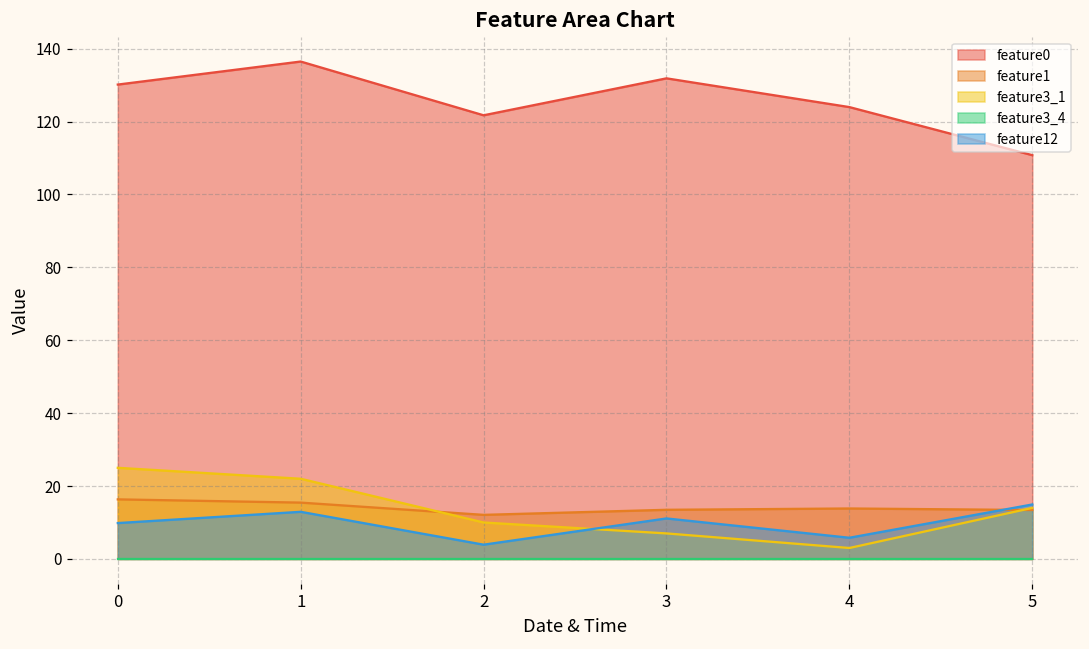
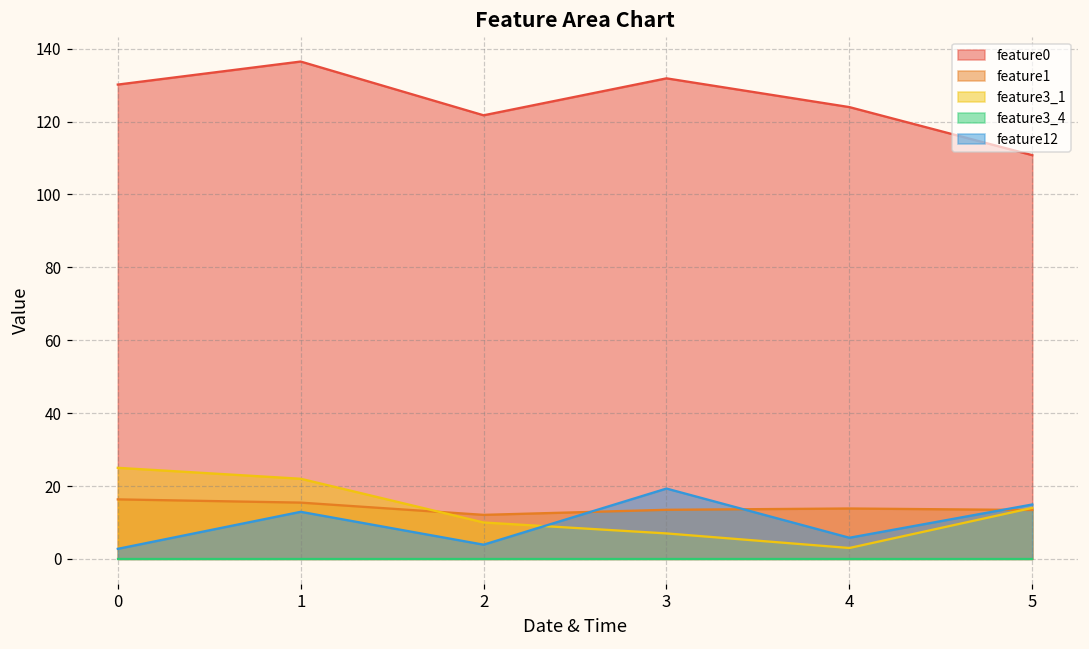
feature12, 0: 10 -> 3
feature12, 3: 11 -> 19
